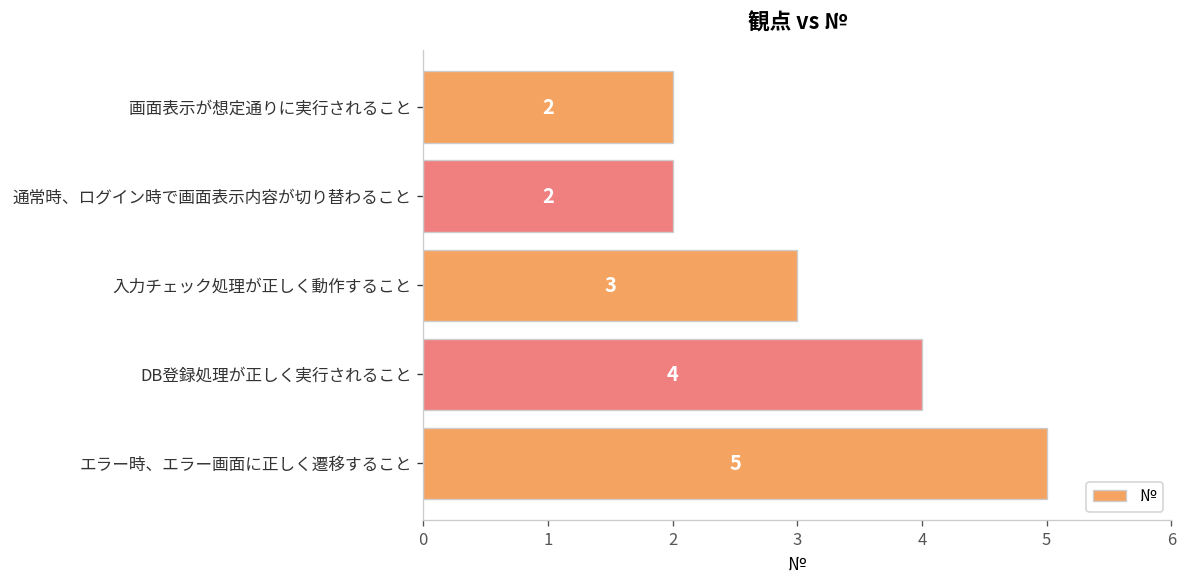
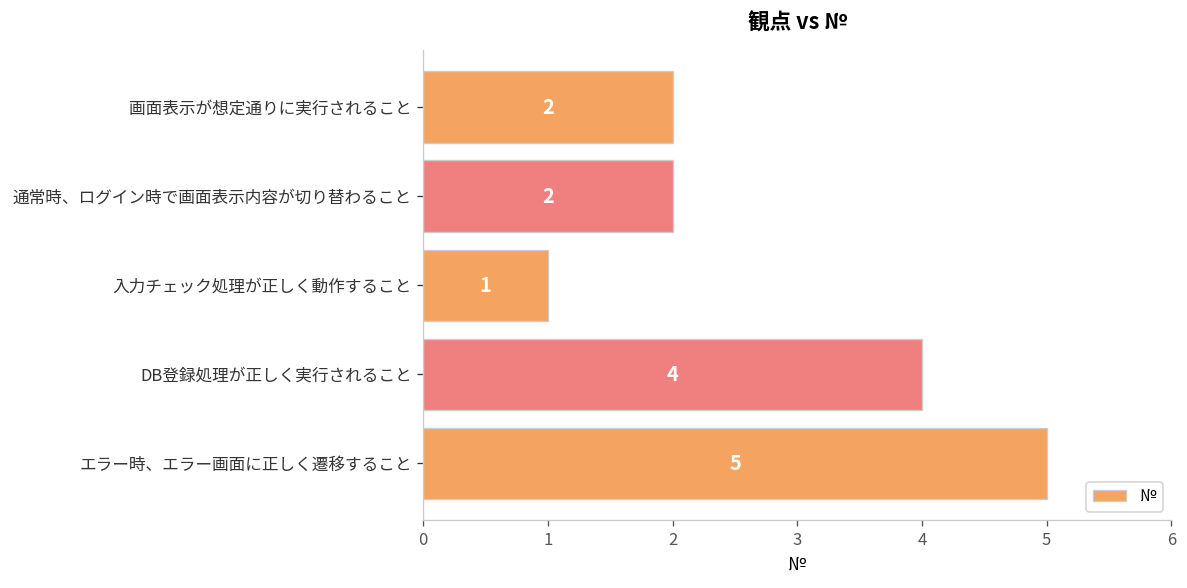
入力チェック処理が正しく動作すること: 3 -> 1
